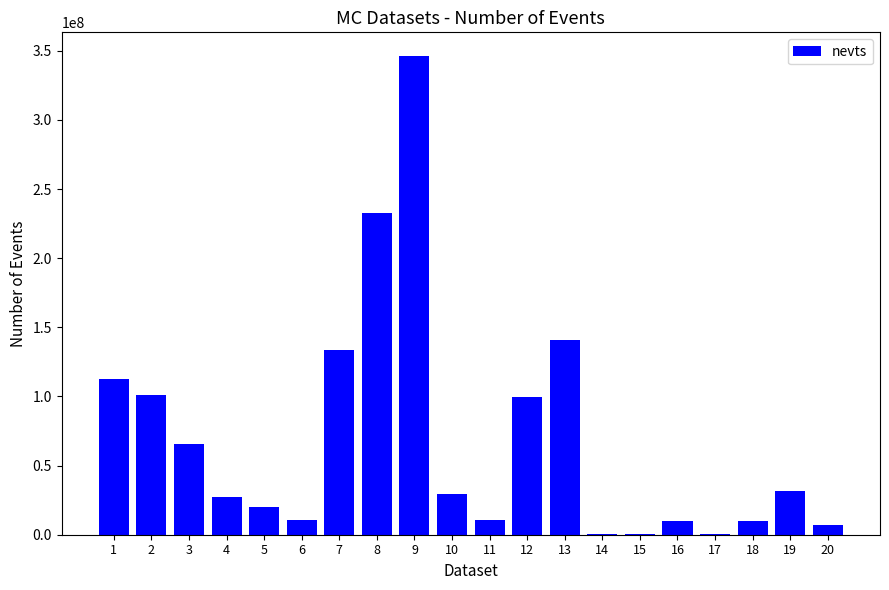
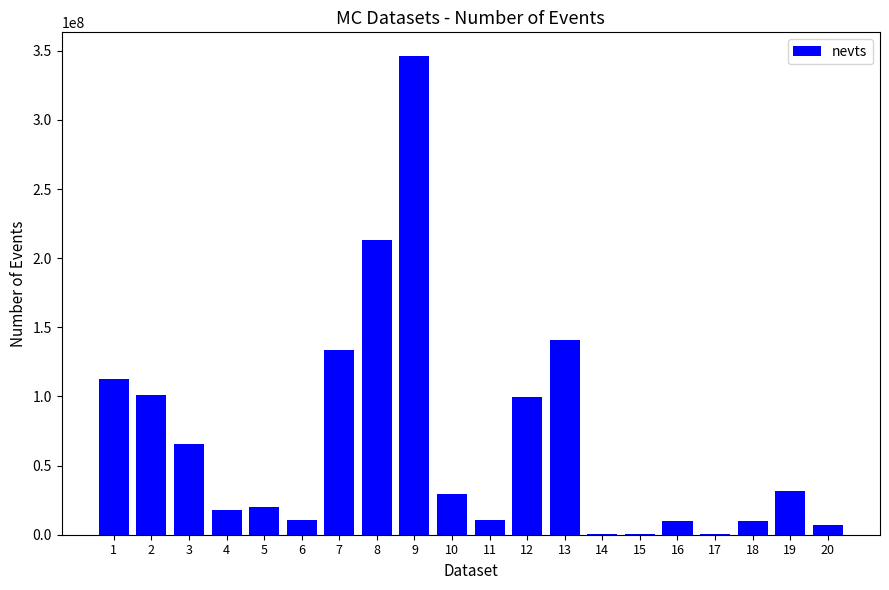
4: 27000000 -> 18000000
8: 233000000 -> 213000000
